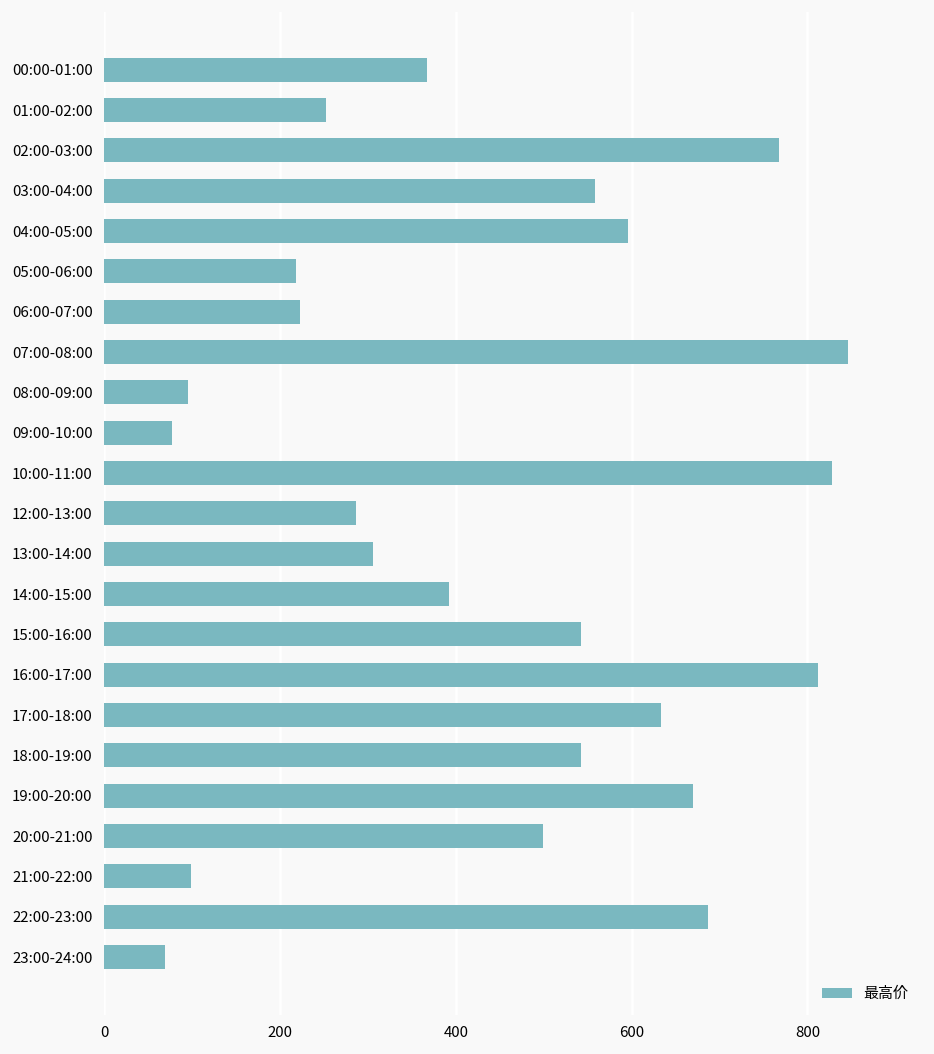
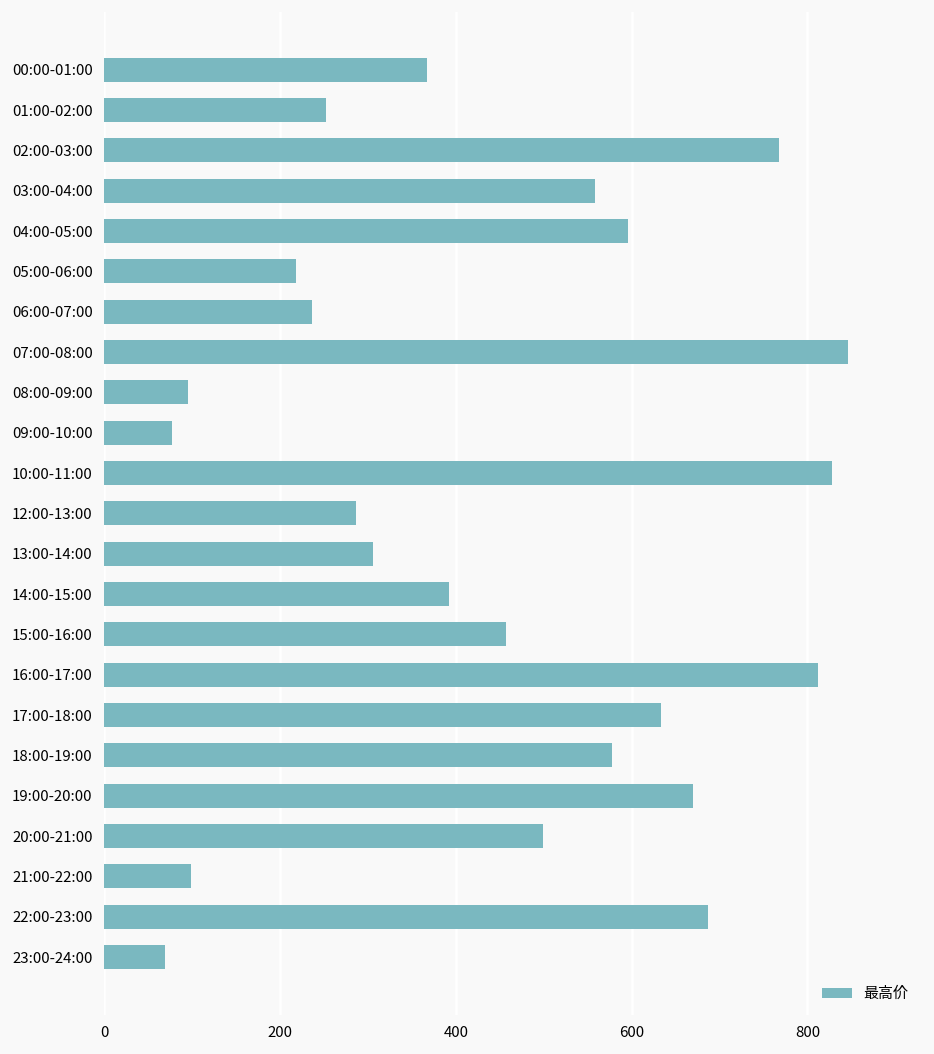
06:00-07:00: 220 -> 240
15:00-16:00: 540 -> 460
18:00-19:00: 540 -> 580
